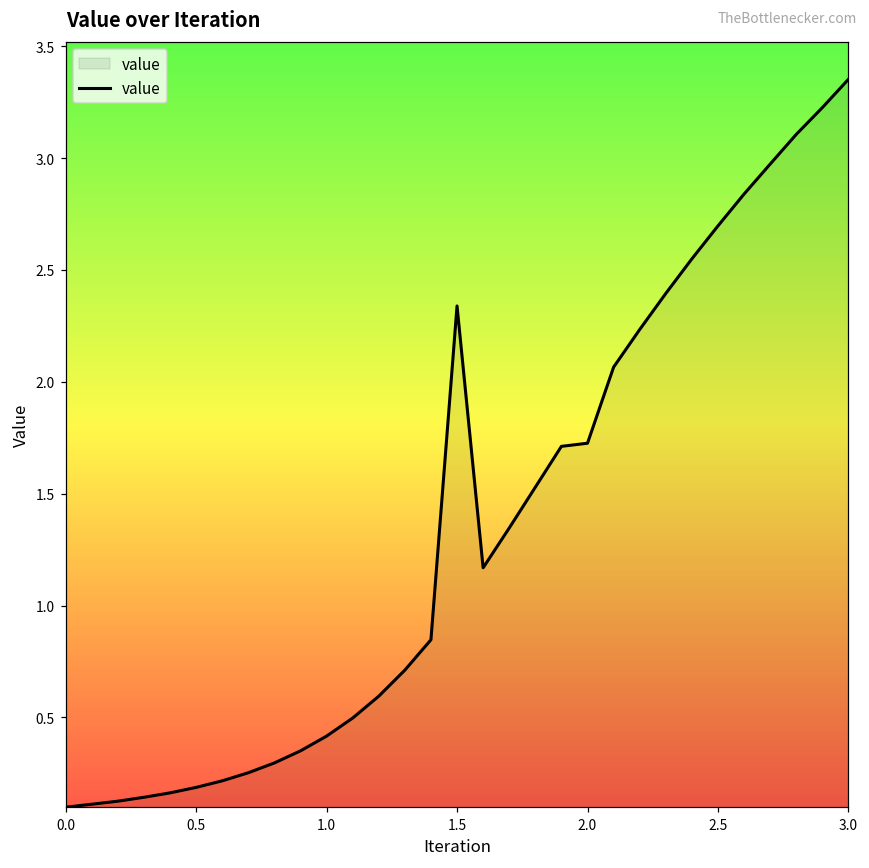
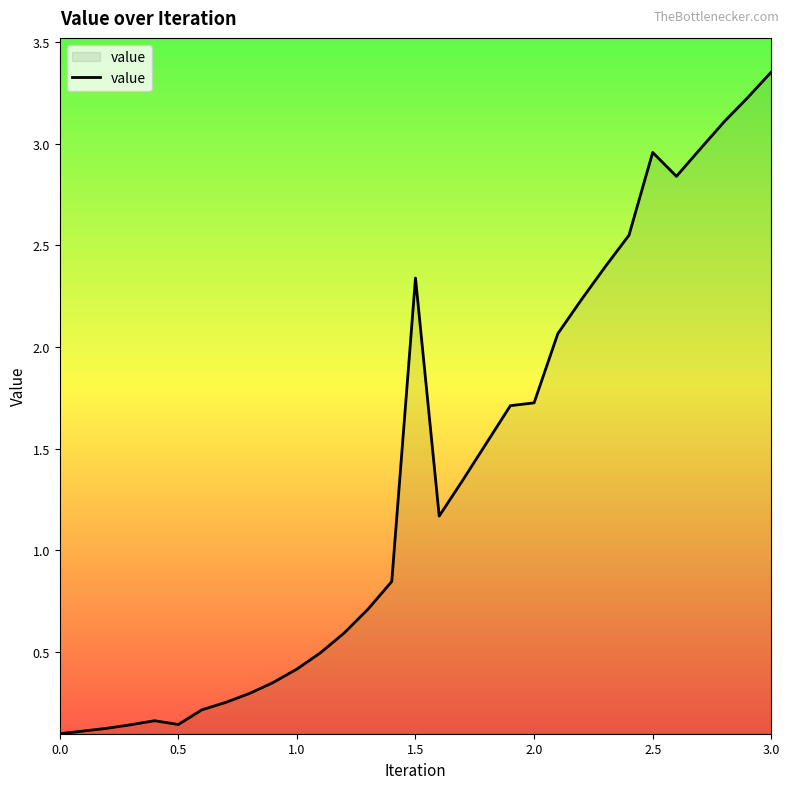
0.5: 0.19 -> 0.14
2.5: 2.70 -> 2.96
